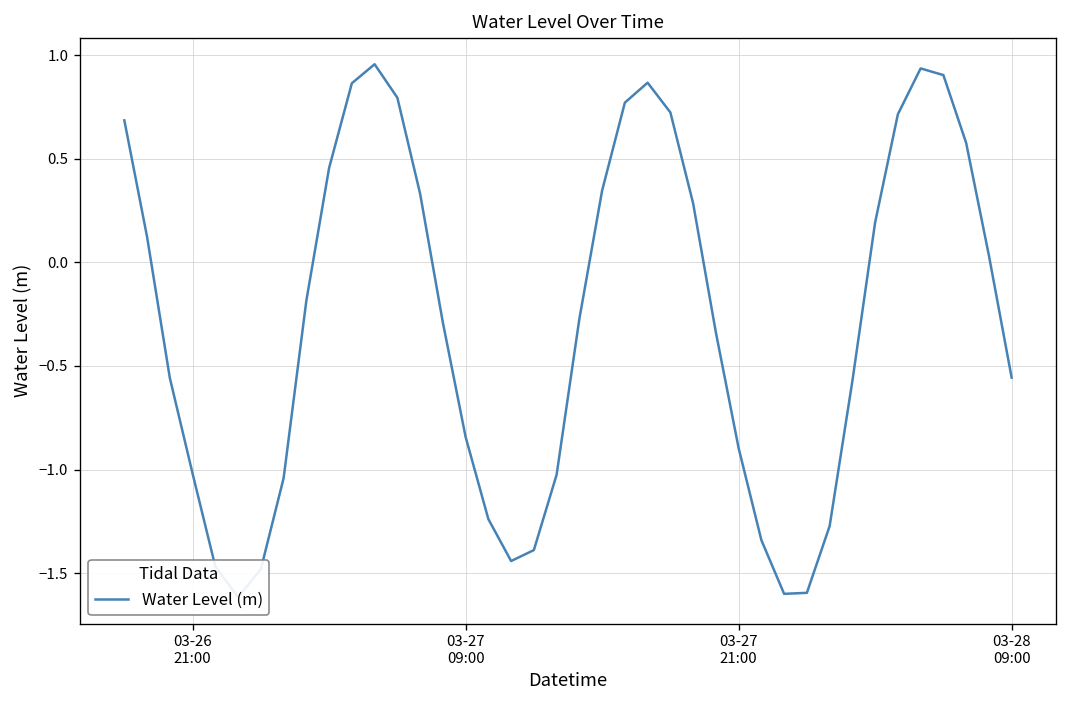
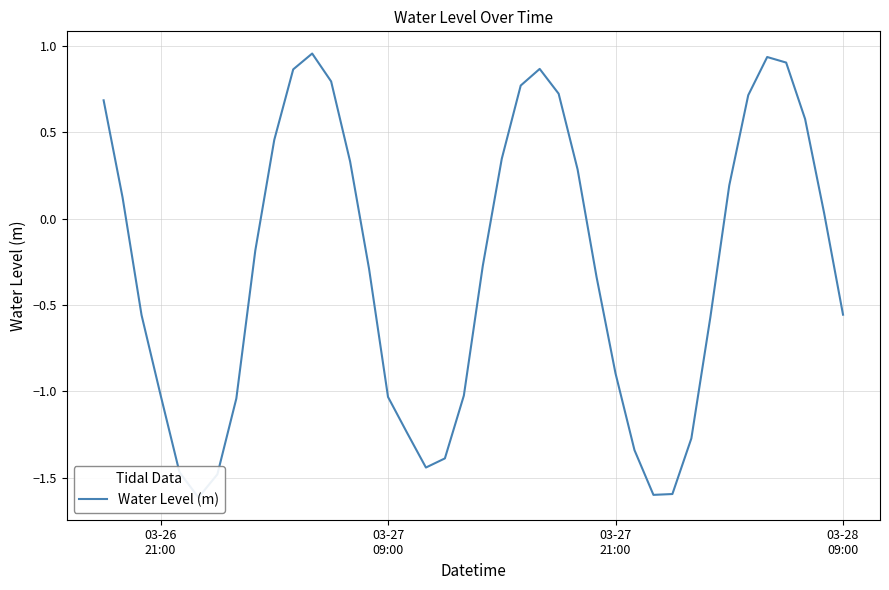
03-27 09:00: -0.84 -> -1.03
